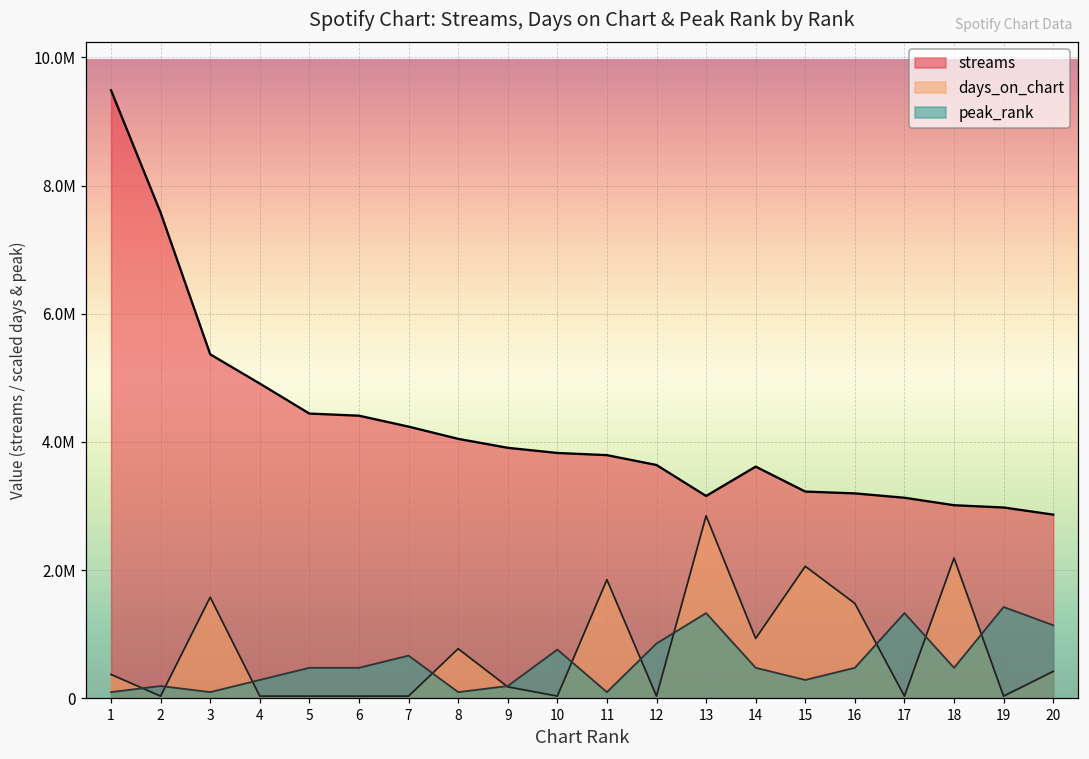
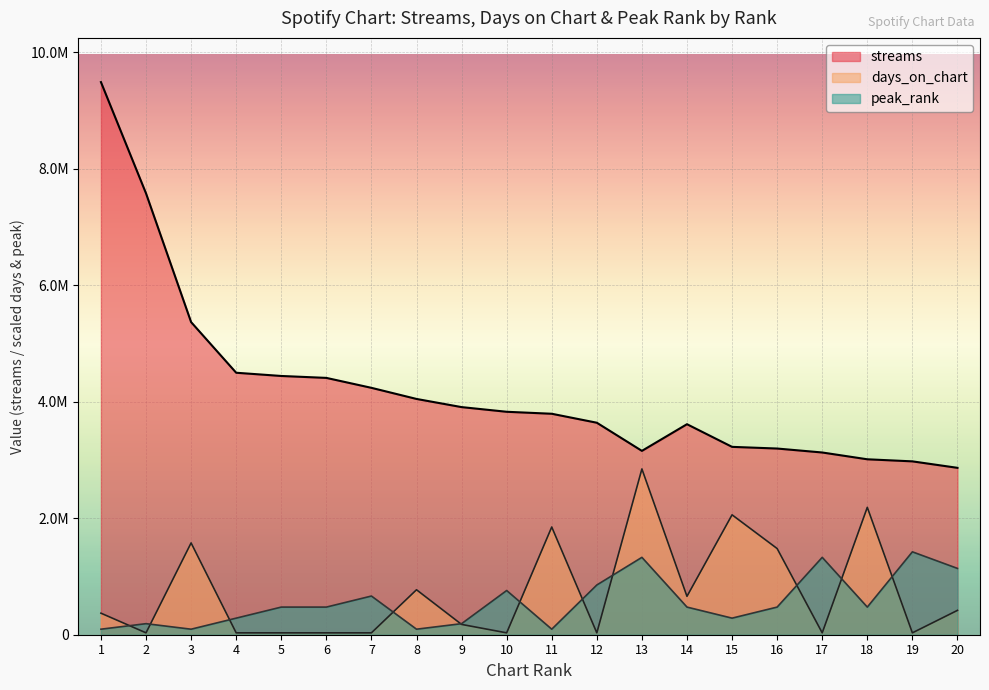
streams, 4: 4900000 -> 4500000
days_on_chart, 14: 900000 -> 700000
